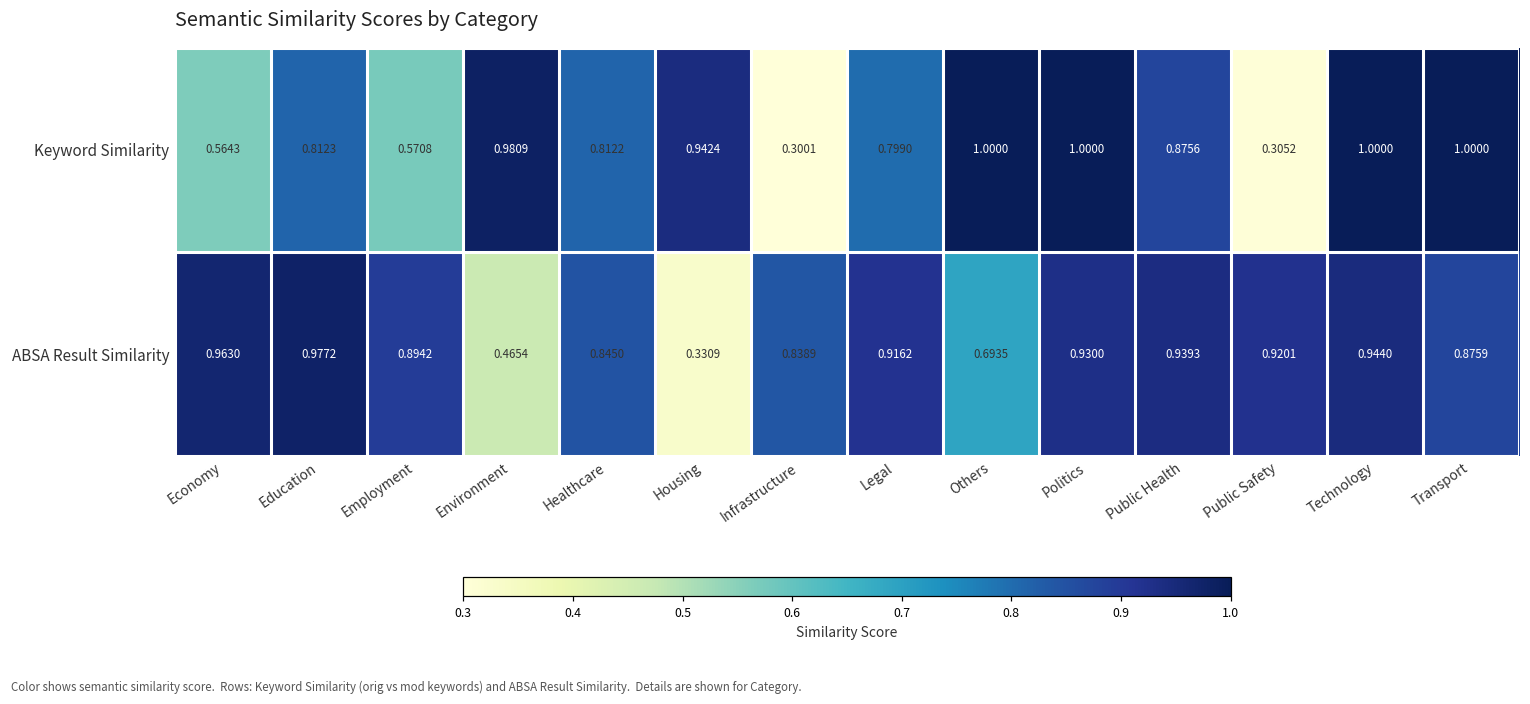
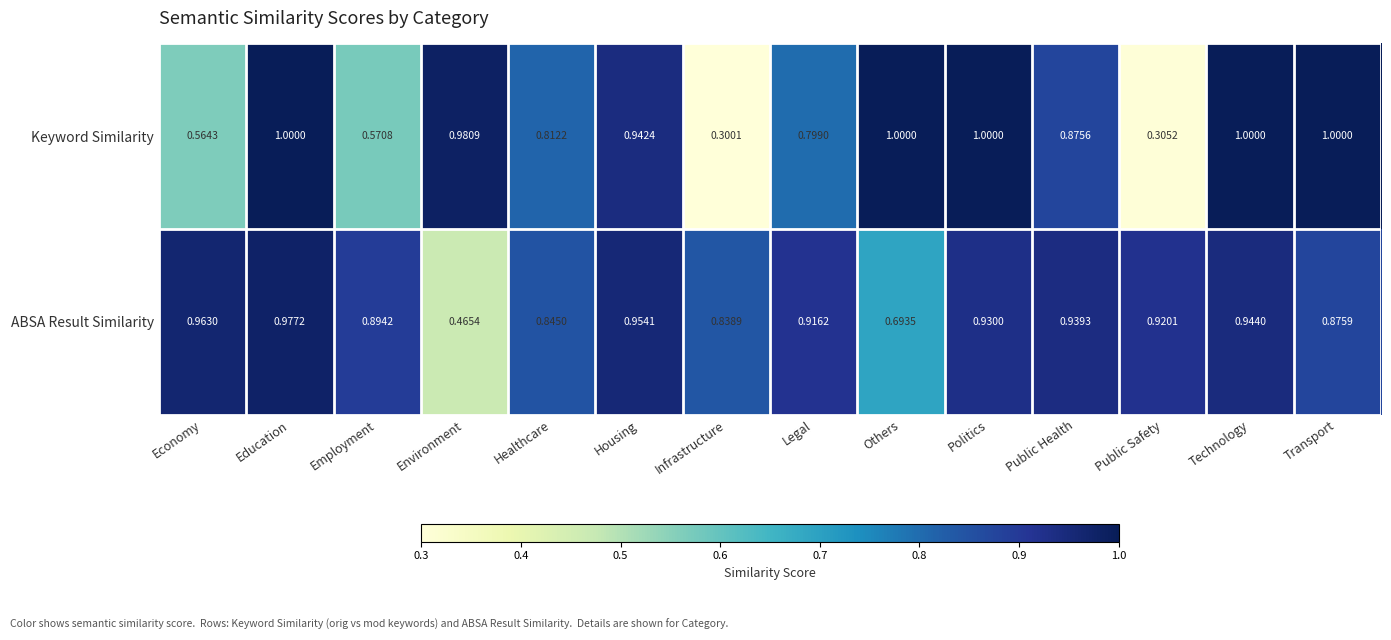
Keyword Similarity, Education: 0.8123 -> 1.0000
ABSA Result Similarity, Housing: 0.3309 -> 0.9541
